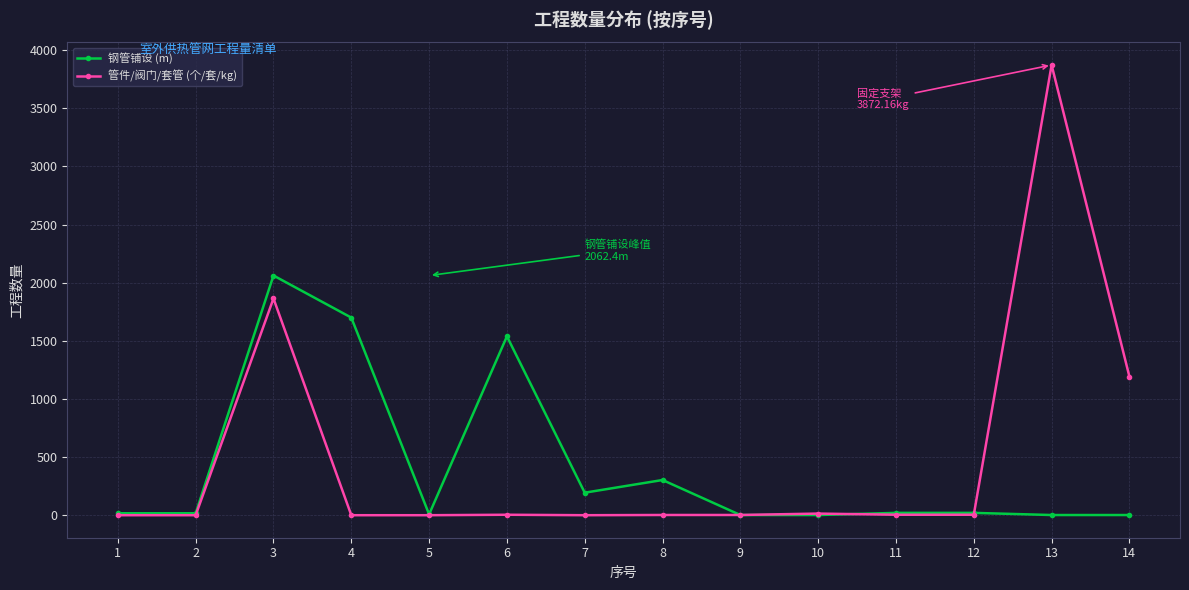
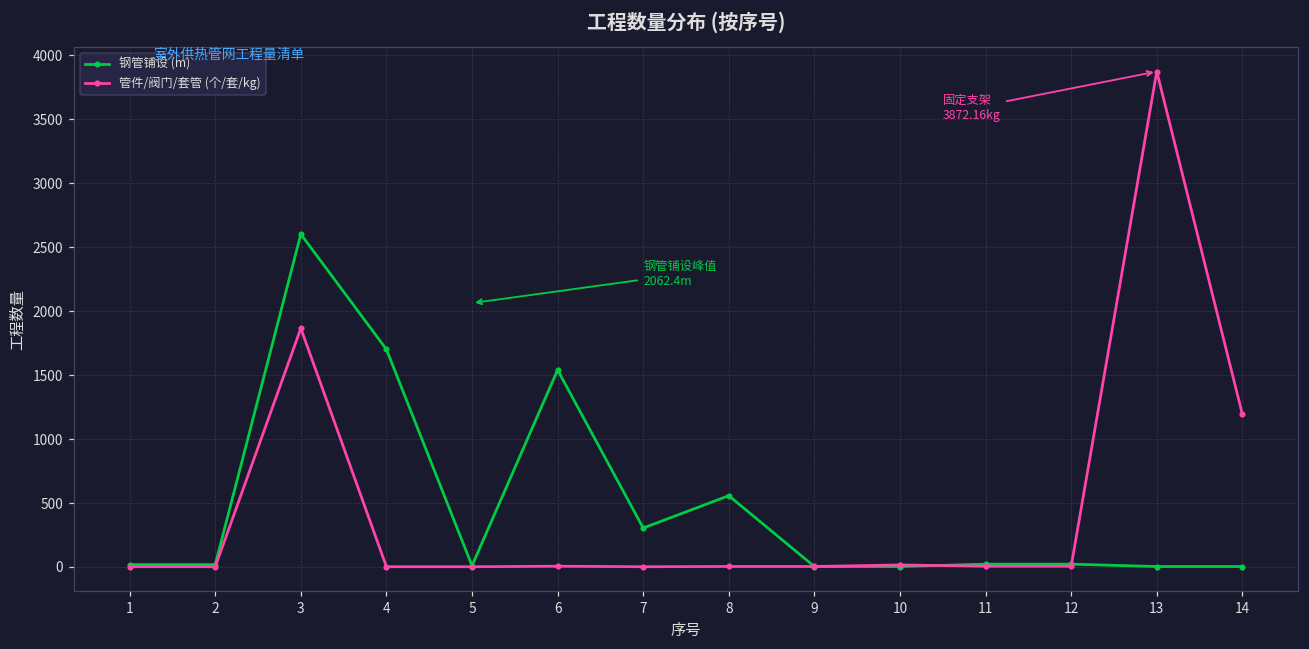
钢管铺设 (m), 3: 2060 -> 2600
钢管铺设 (m), 7: 200 -> 300
钢管铺设 (m), 8: 300 -> 560
